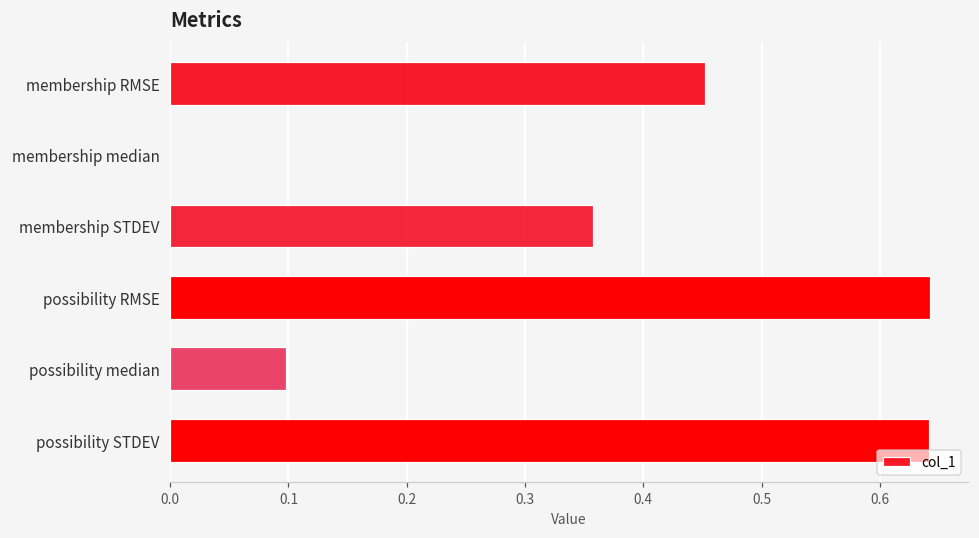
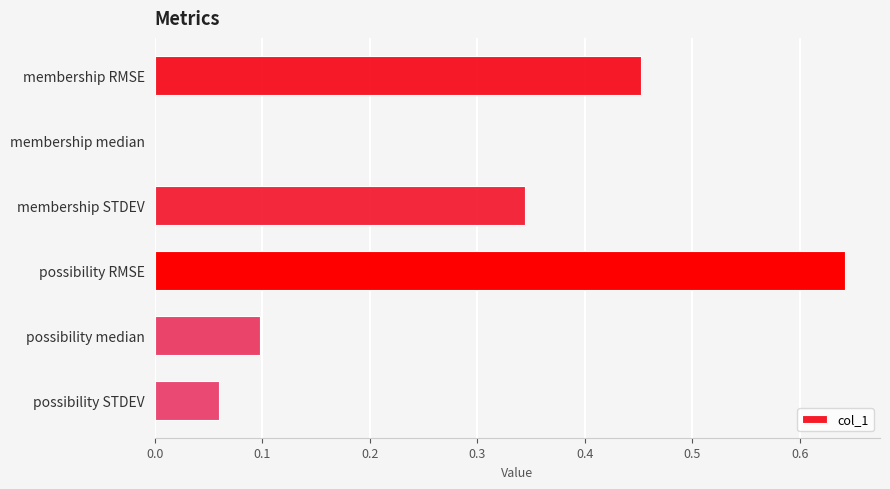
membership STDEV: 0.357 -> 0.345
possibility STDEV: 0.642 -> 0.060
